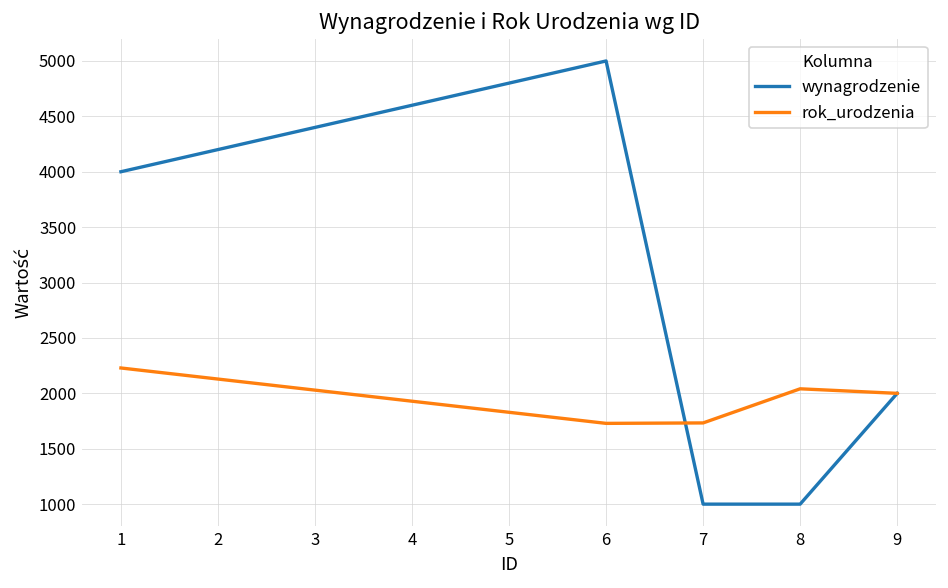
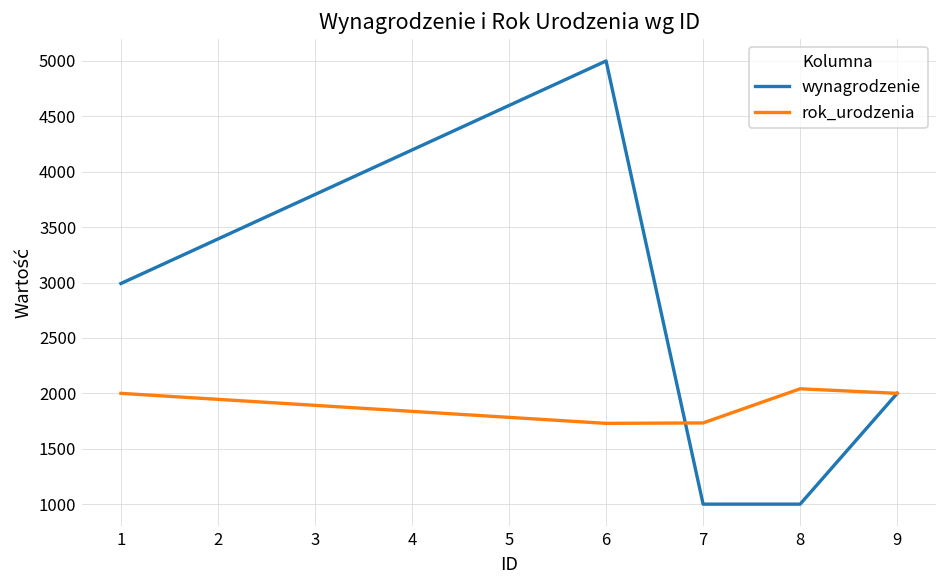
wynagrodzenie, 1: 4000 -> 3000
rok_urodzenia, 1: 2200 -> 2000
